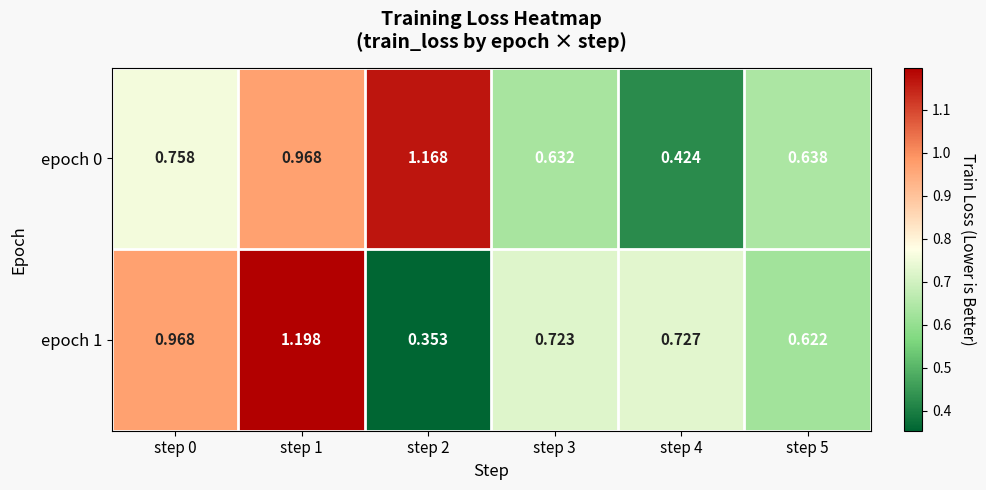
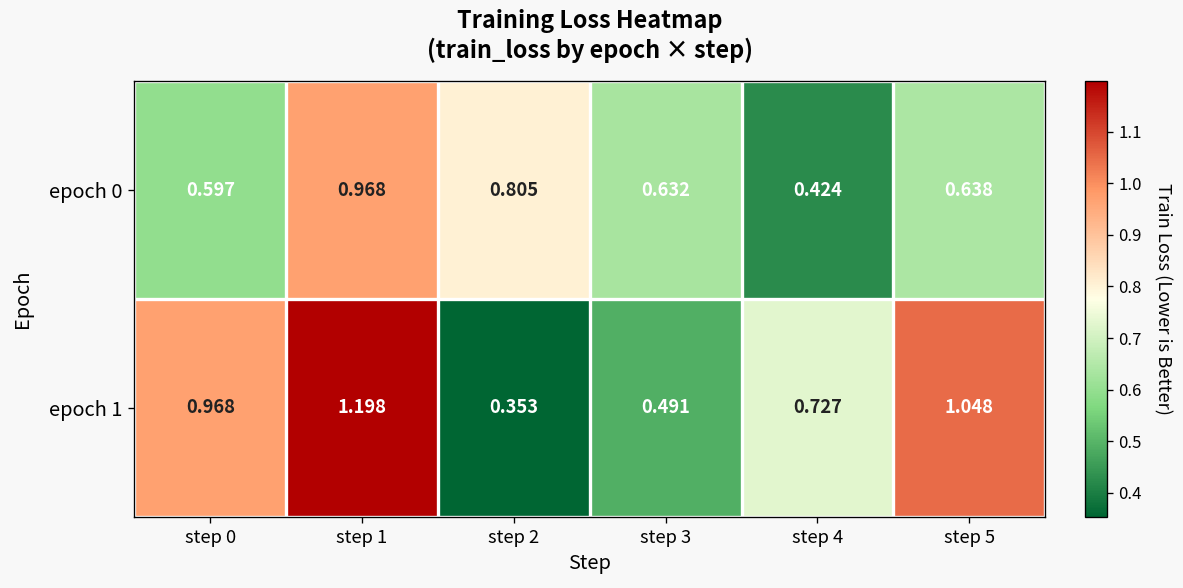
epoch 0, step 0: 0.758 -> 0.597
epoch 0, step 2: 1.168 -> 0.805
epoch 1, step 3: 0.723 -> 0.491
epoch 1, step 5: 0.622 -> 1.048
